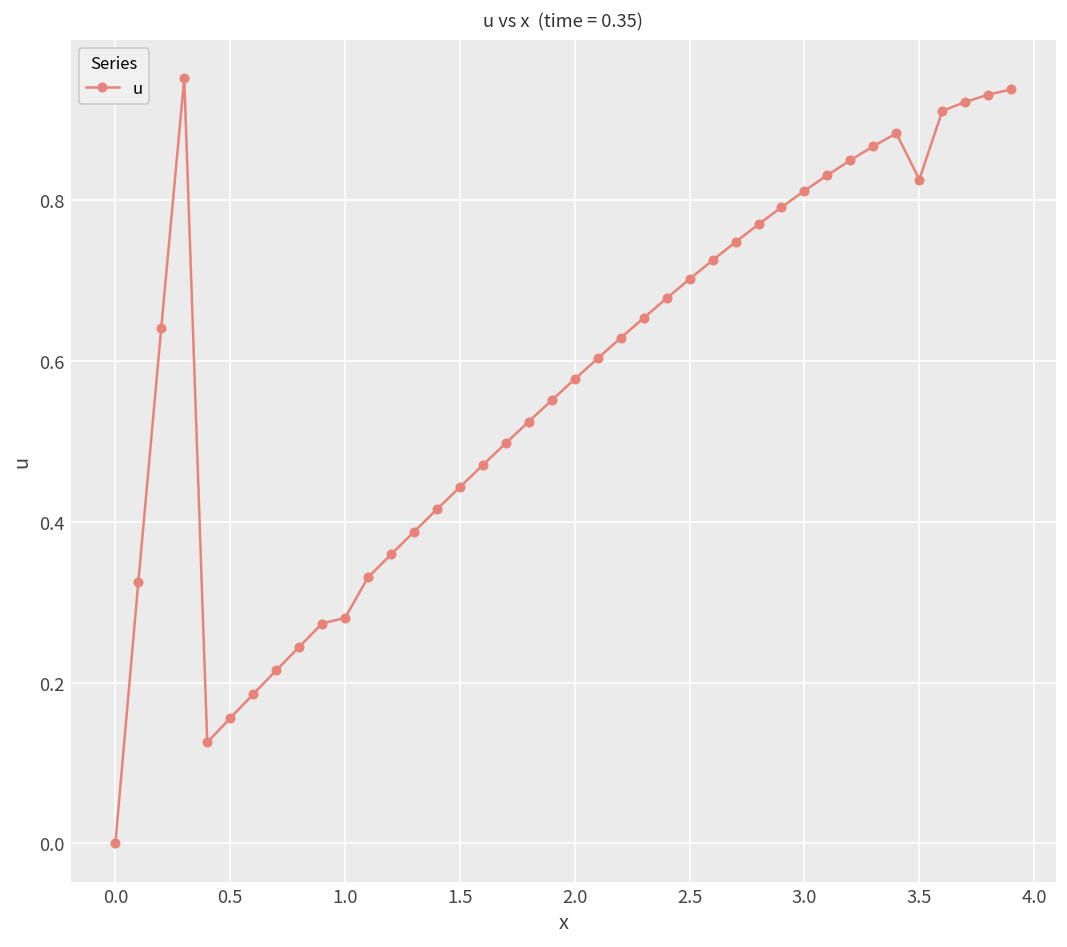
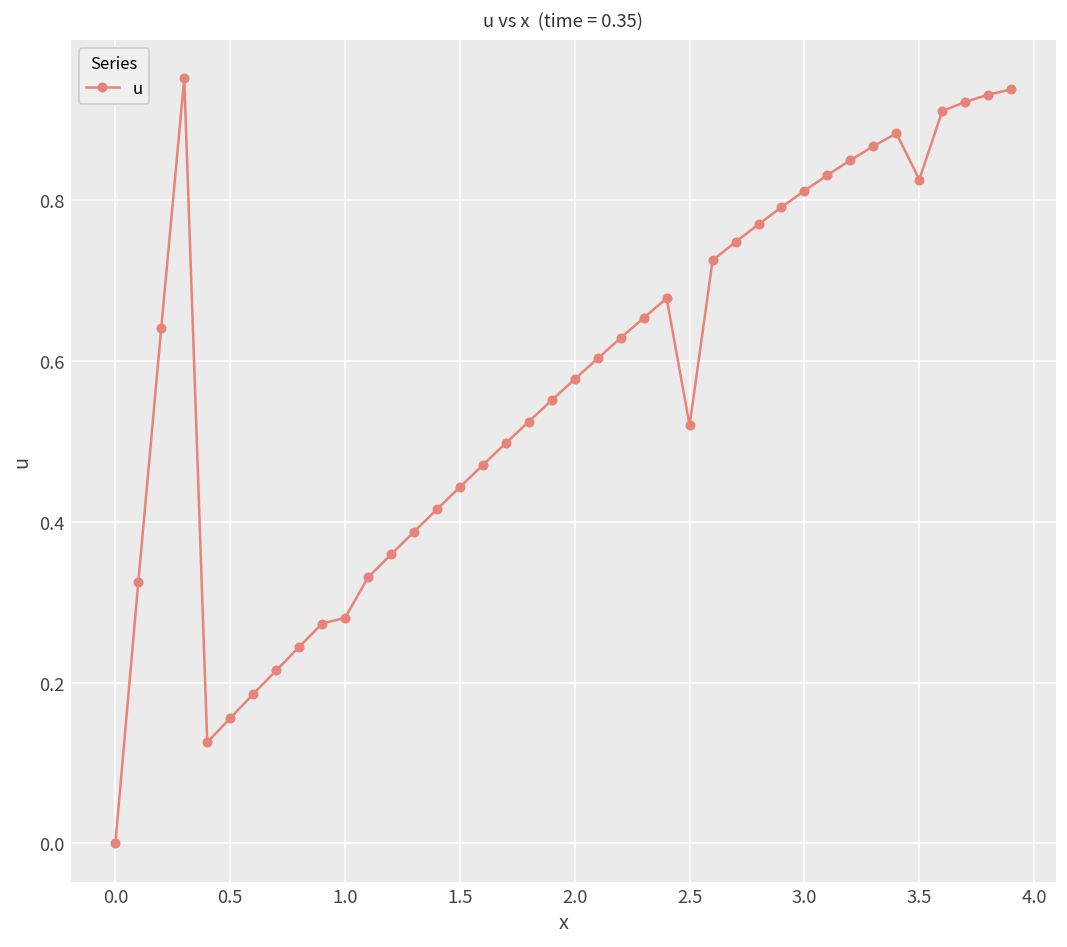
2.5: 0.70 -> 0.52
